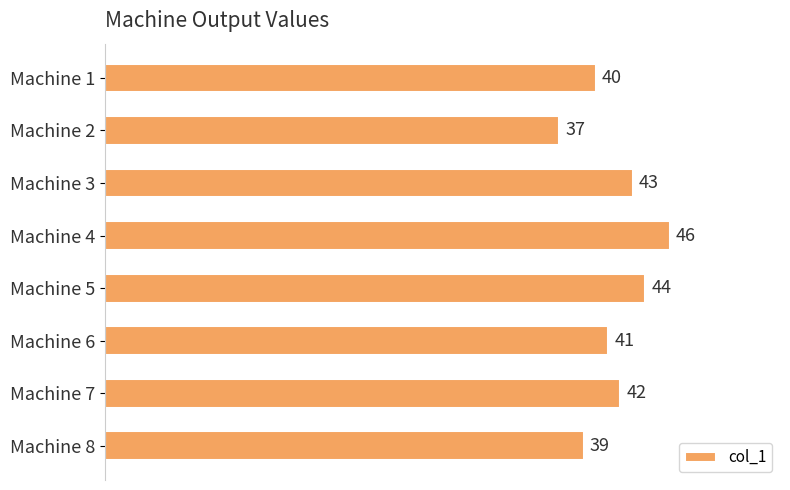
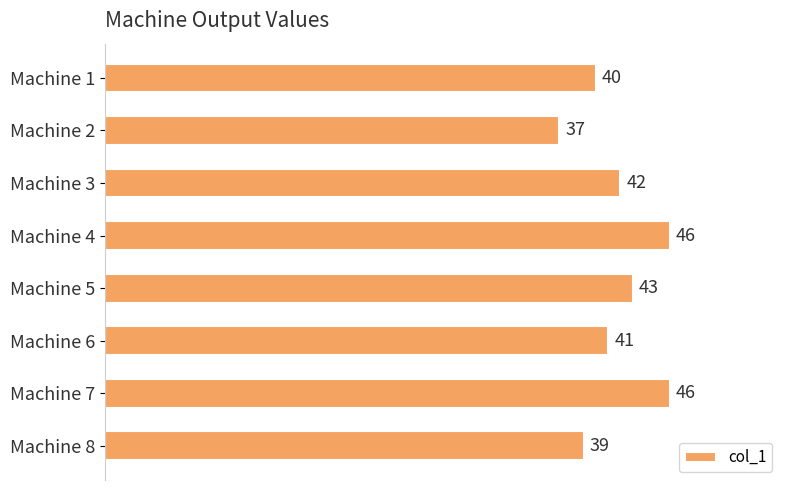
Machine 3: 43 -> 42
Machine 5: 44 -> 43
Machine 7: 42 -> 46
